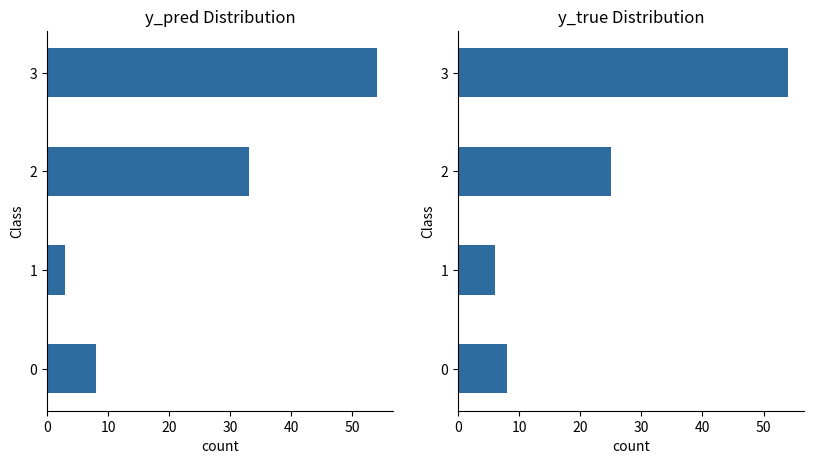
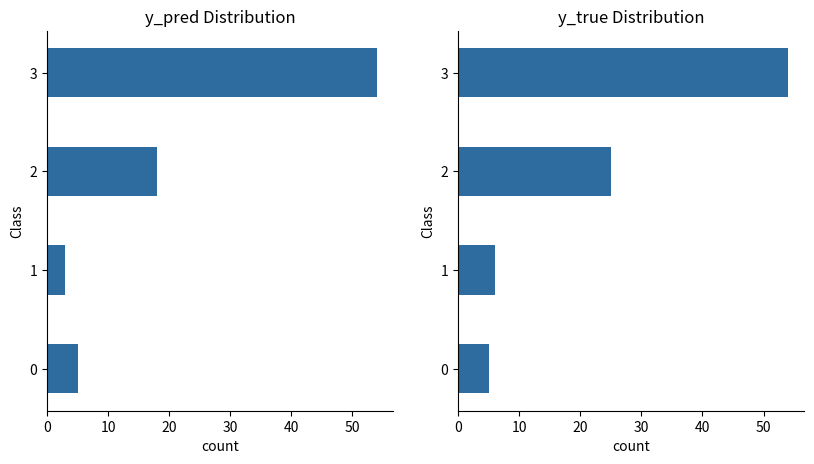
y_pred Distribution, 2: 33 -> 18
y_pred Distribution, 0: 8 -> 5
y_true Distribution, 0: 8 -> 5
